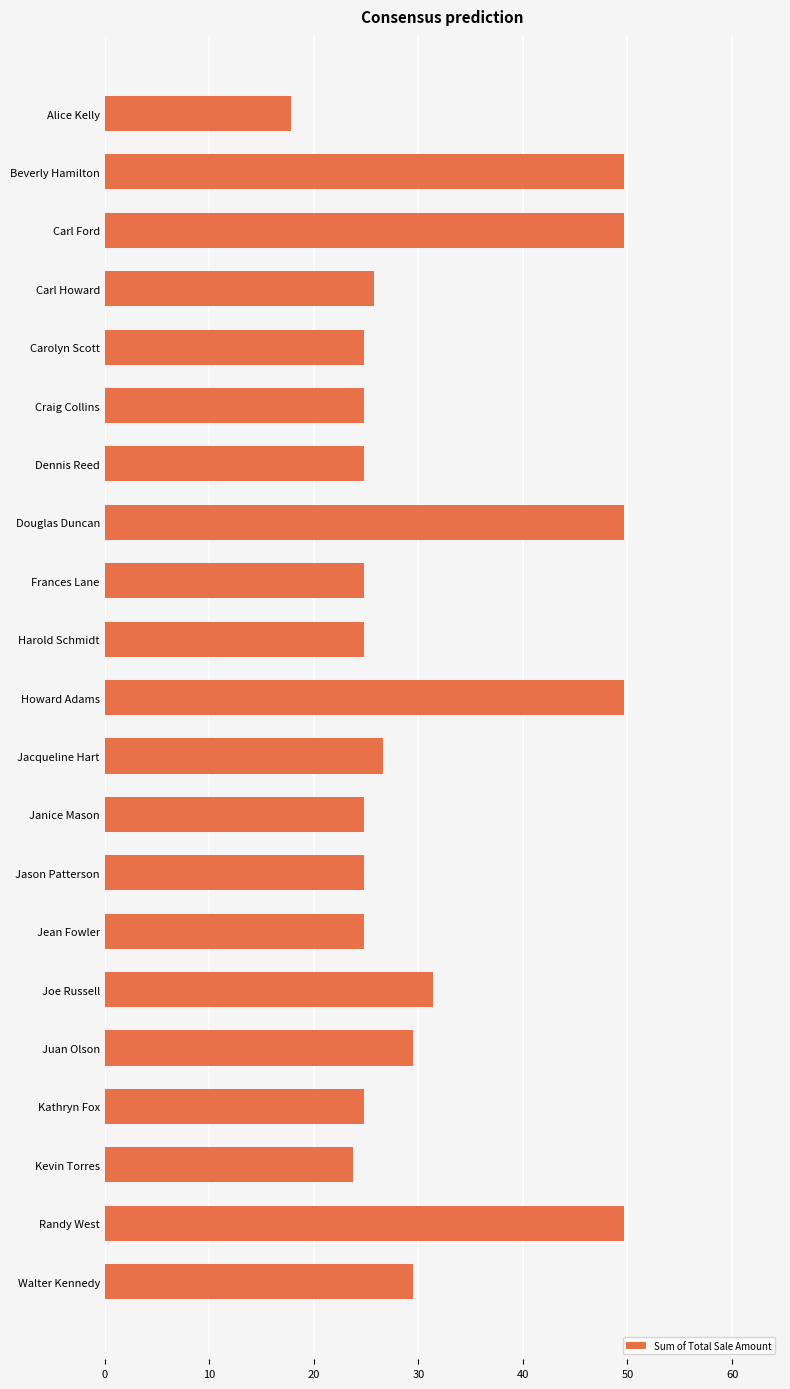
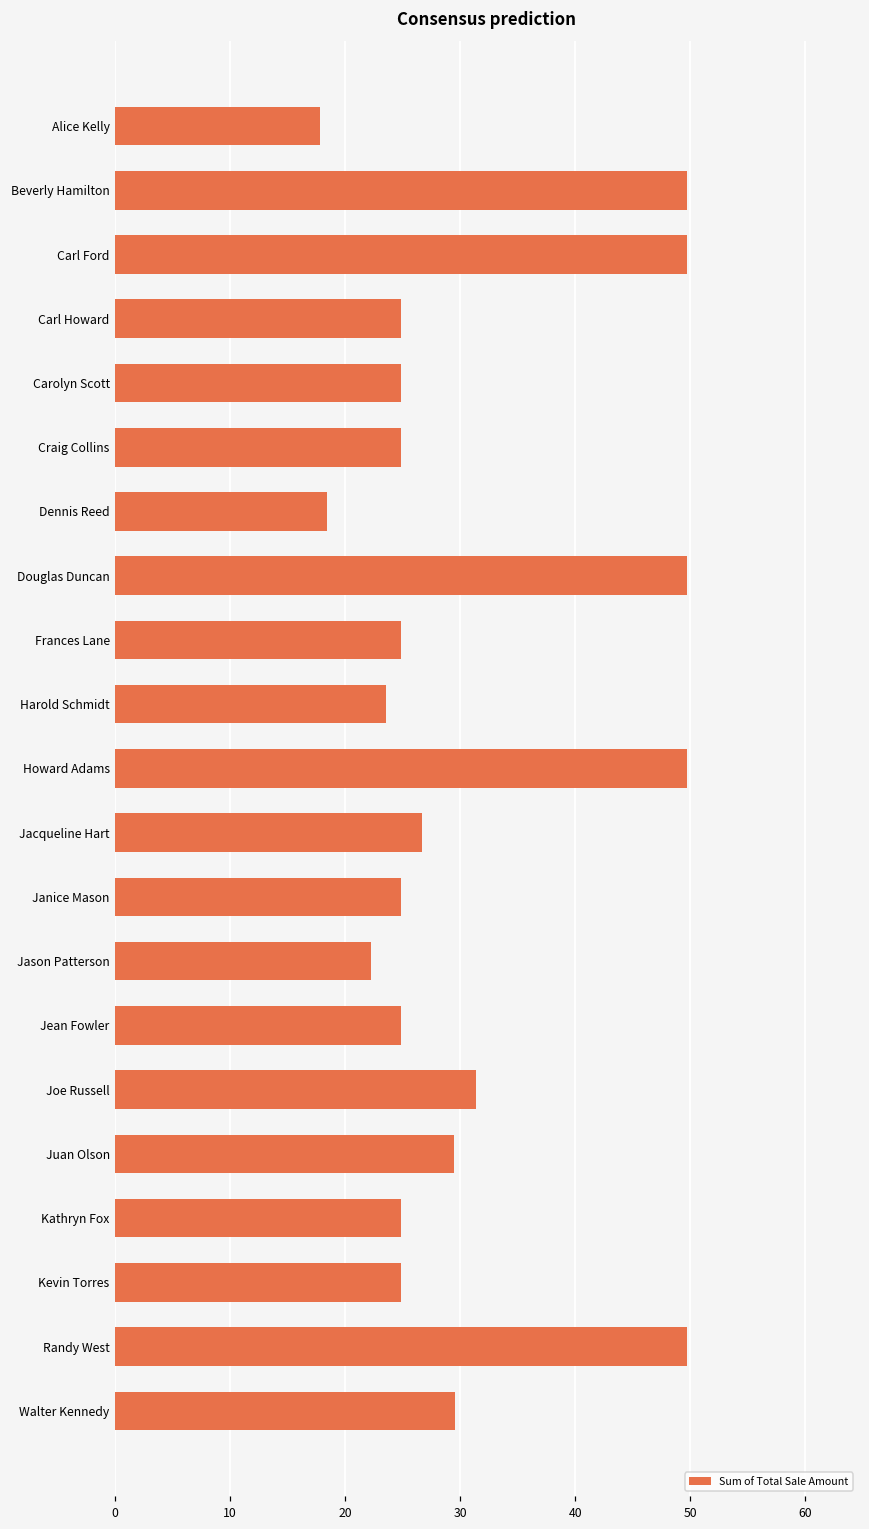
Carl Howard: 25.8 -> 24.8
Dennis Reed: 24.8 -> 18.4
Harold Schmidt: 24.8 -> 23.5
Jason Patterson: 24.8 -> 22.2
Kevin Torres: 23.7 -> 24.8
